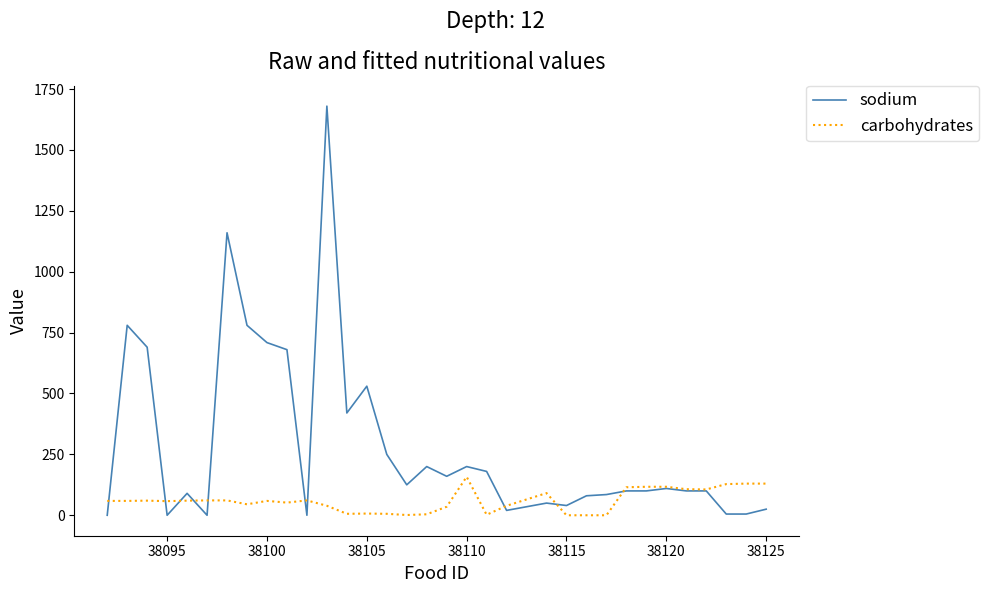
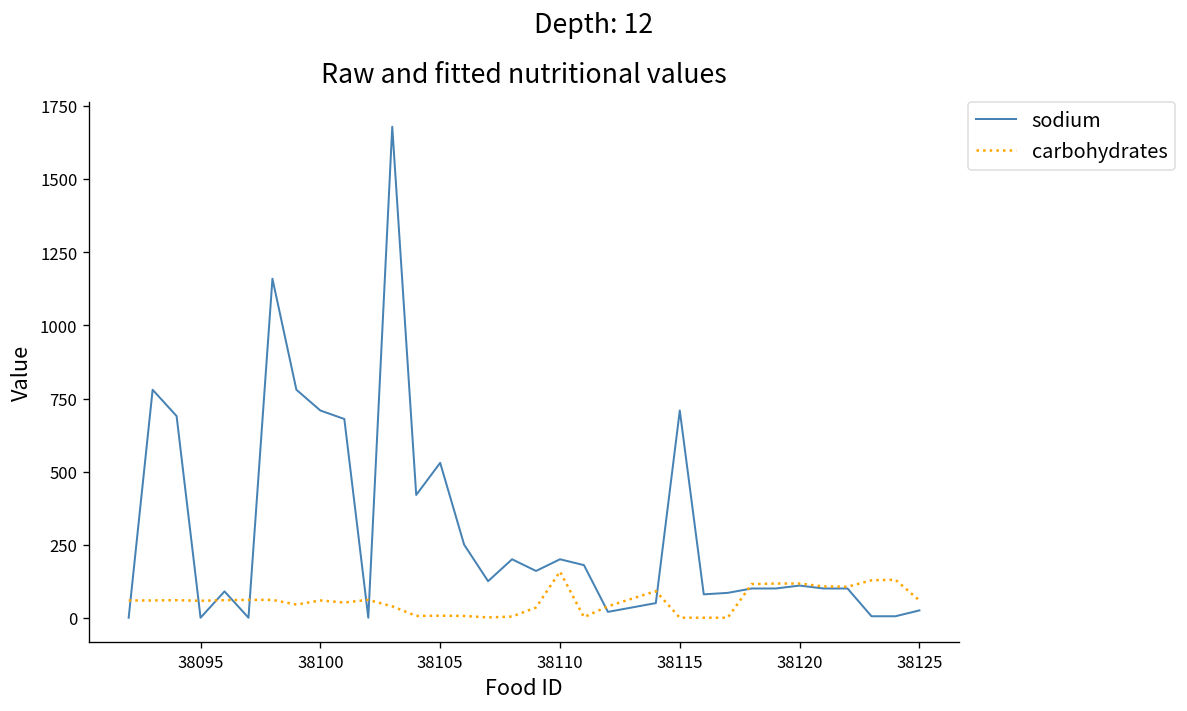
sodium, 38115: 40 -> 710
carbohydrates, 38125: 130 -> 60
